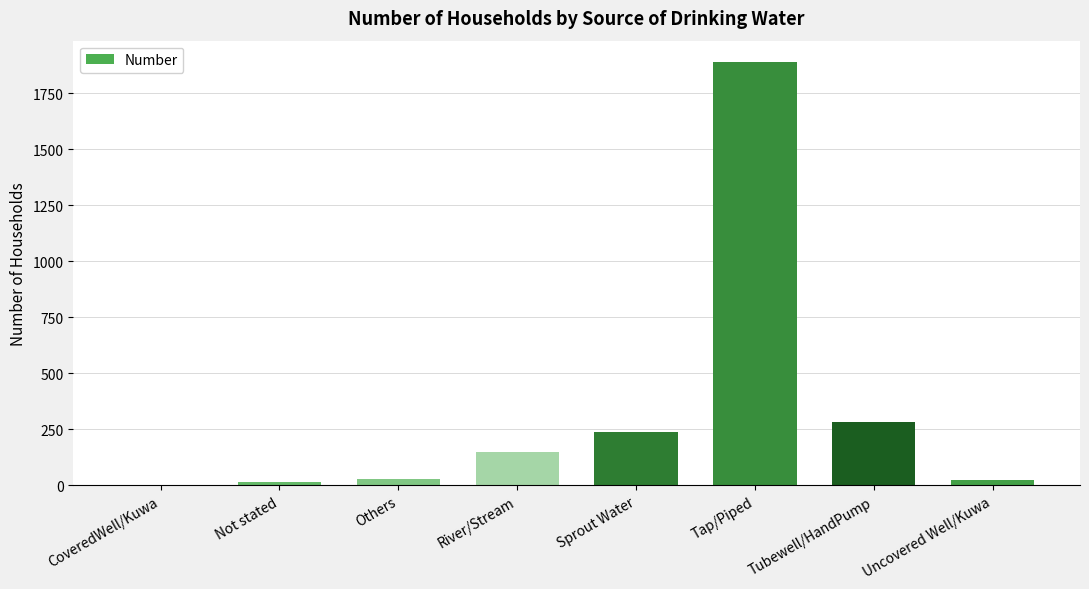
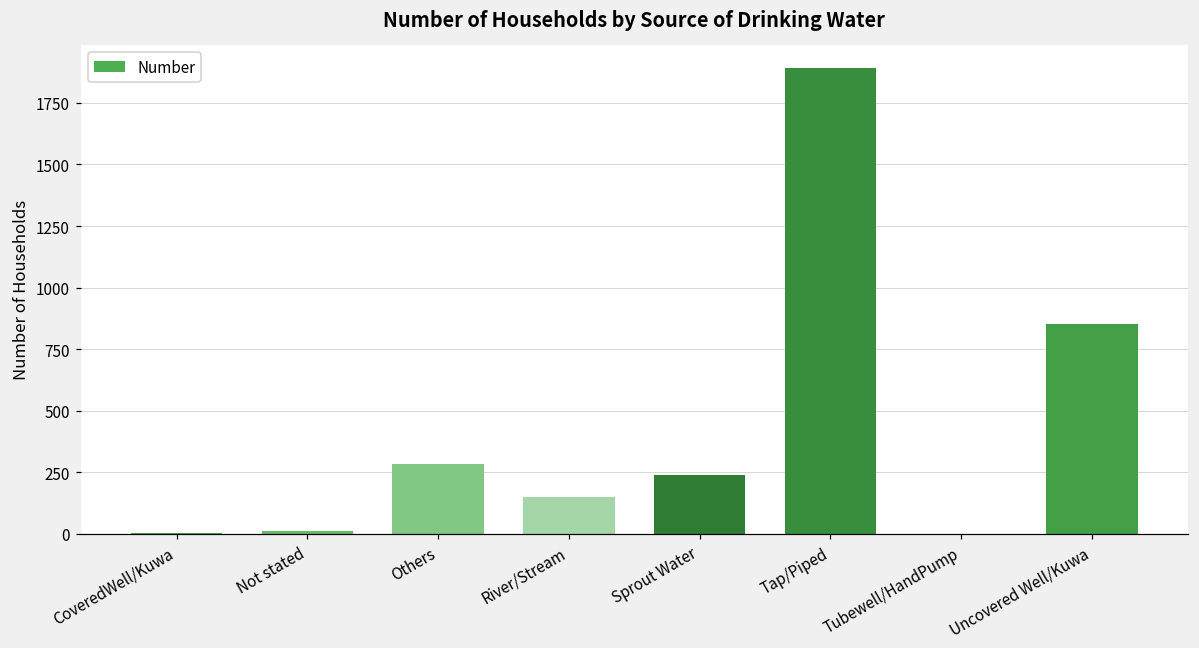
Others: 30 -> 280
Tubewell/HandPump: 290 -> 0
Uncovered Well/Kuwa: 20 -> 850
